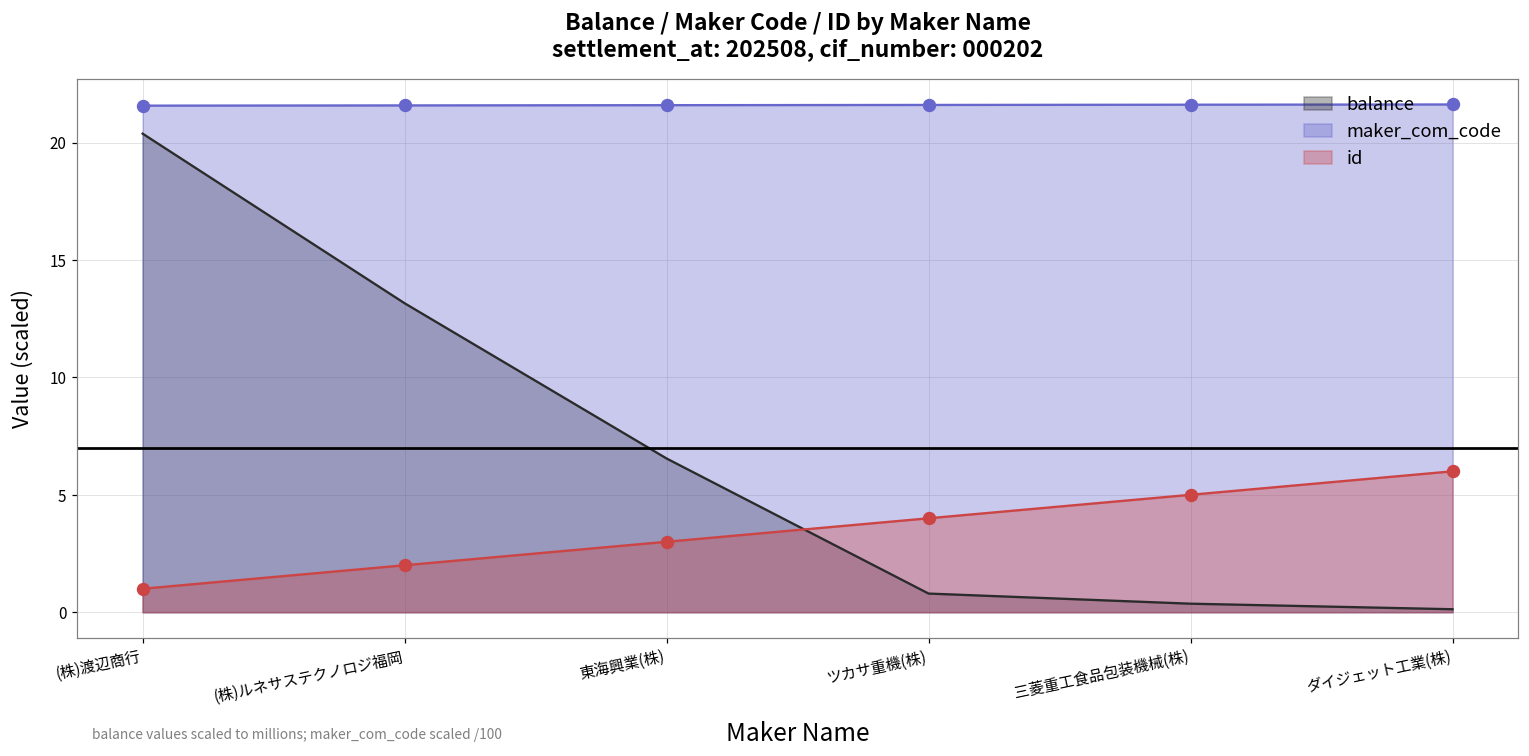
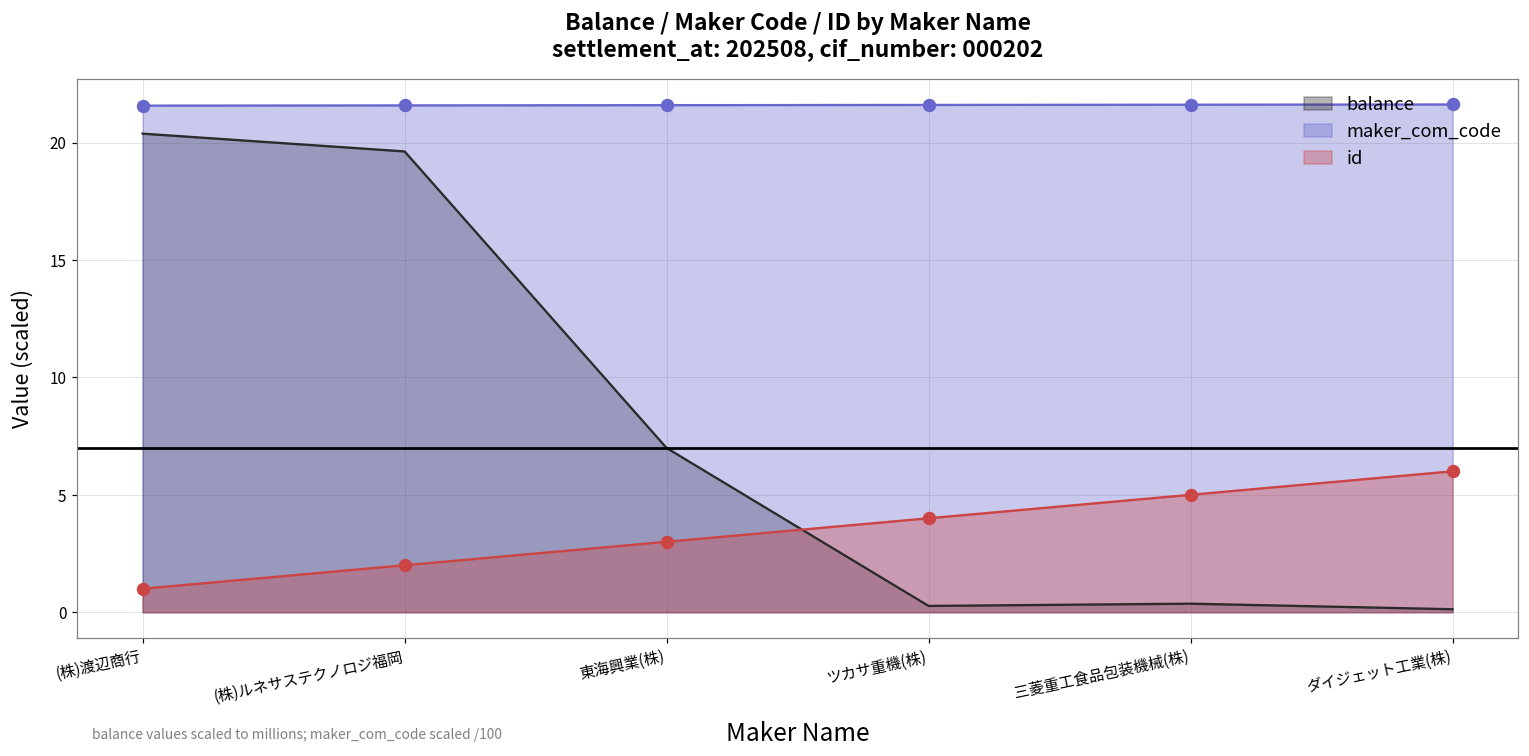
balance, (株)ルネサステクノロジ福岡: 13.2 -> 19.6
balance, 東海興業(株): 6.5 -> 7.0
balance, ツカサ重機(株): 0.8 -> 0.3
